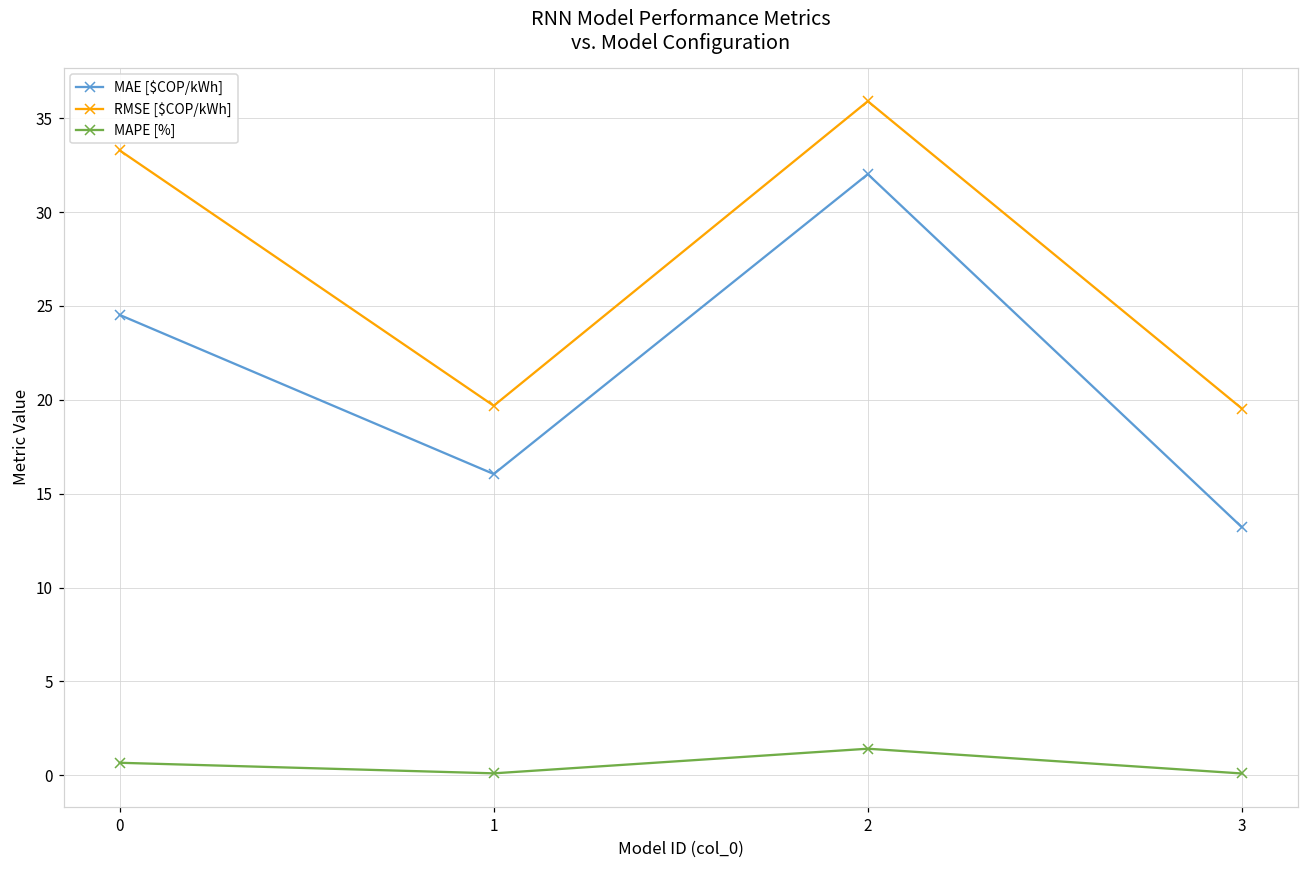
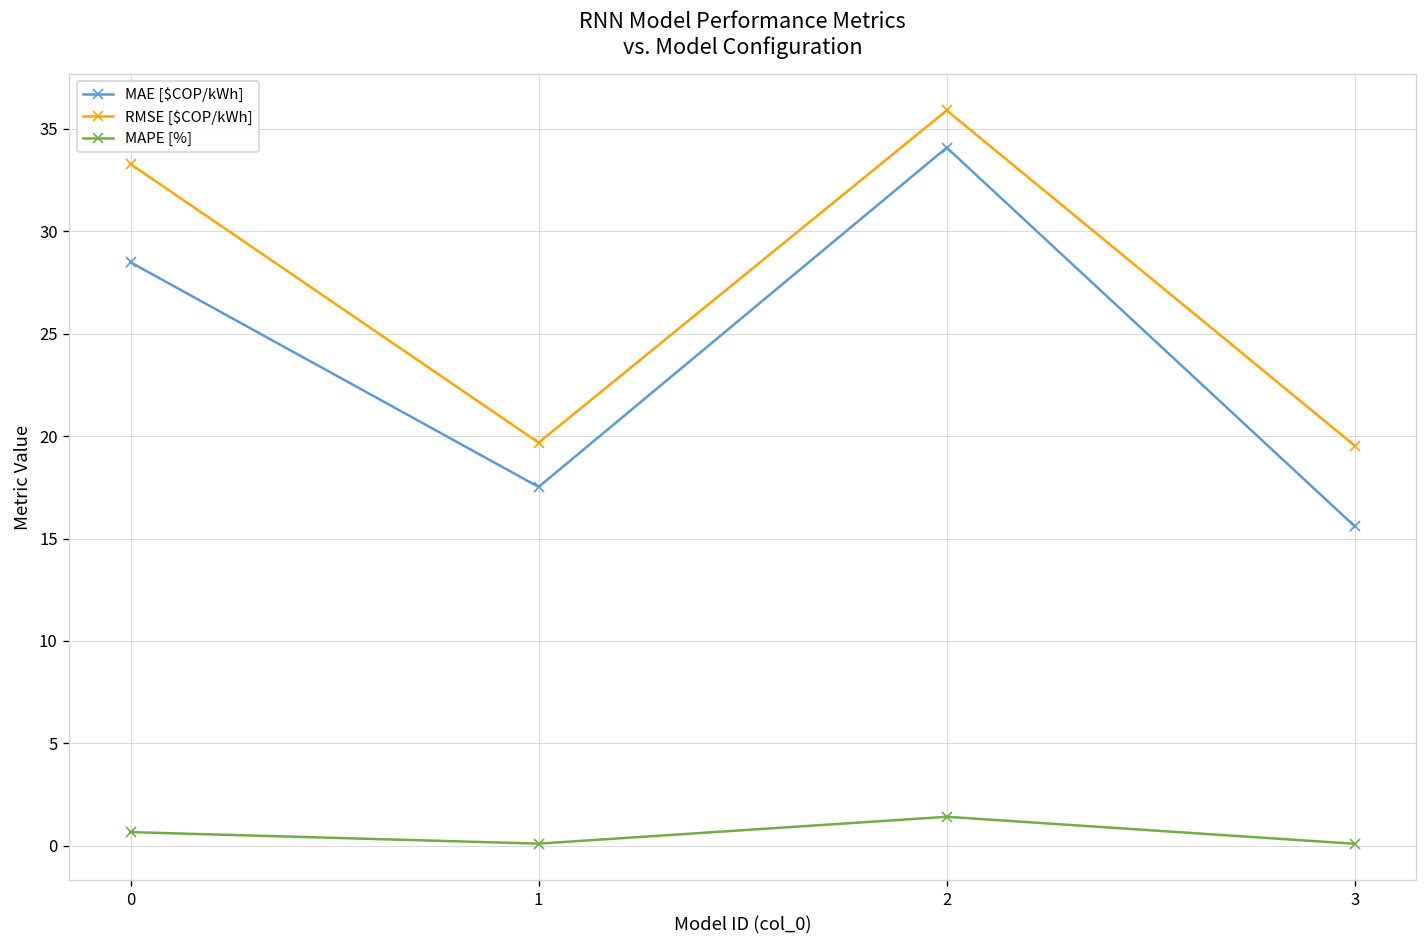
MAE [$COP/kWh], 0: 24.5 -> 28.5
MAE [$COP/kWh], 1: 16.0 -> 17.5
MAE [$COP/kWh], 2: 32.0 -> 34.1
MAE [$COP/kWh], 3: 13.2 -> 15.6
